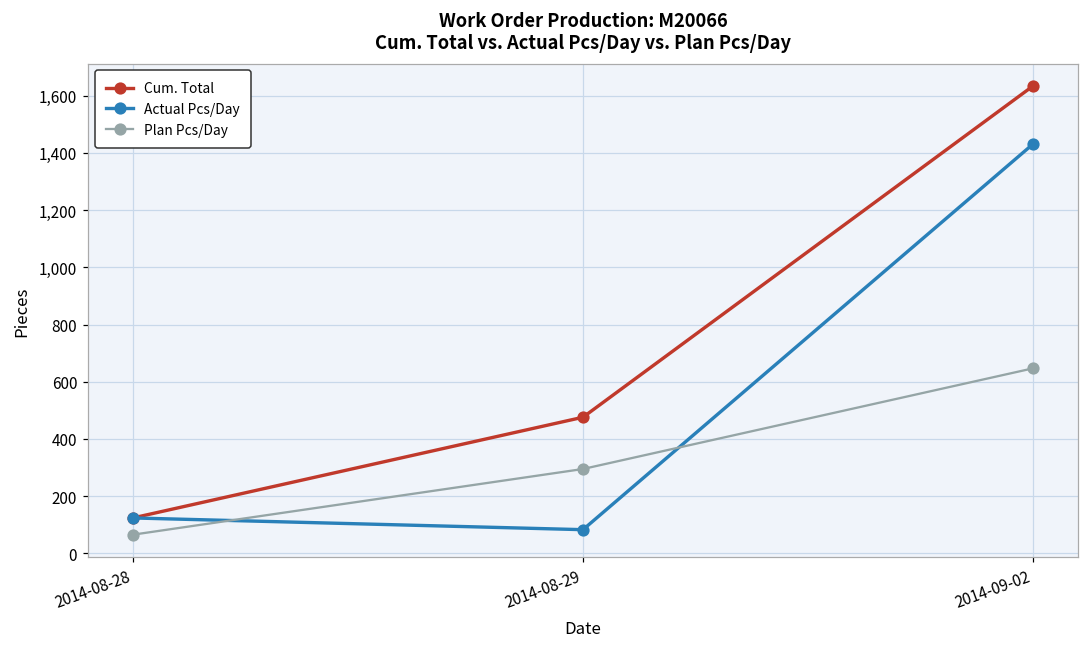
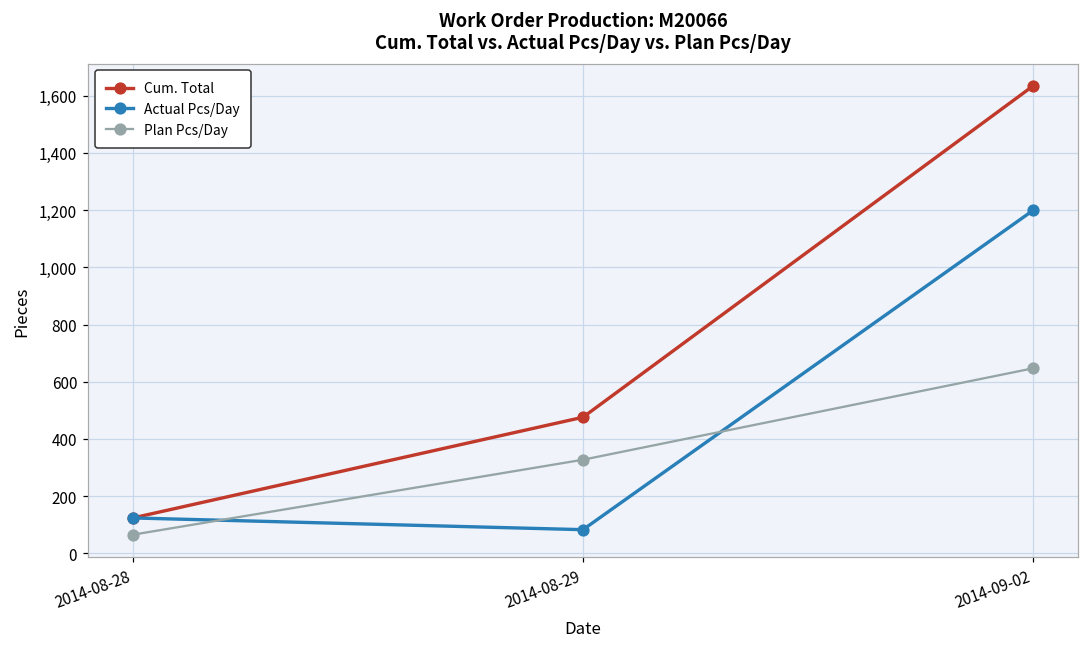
Plan Pcs/Day, 2014-08-29: 300 -> 330
Actual Pcs/Day, 2014-09-02: 1,430 -> 1,200
